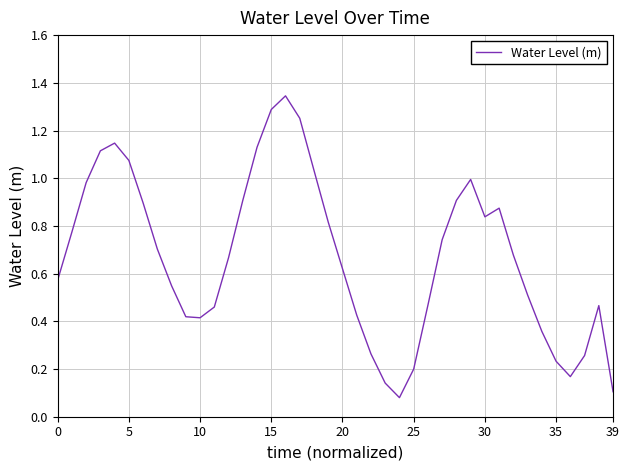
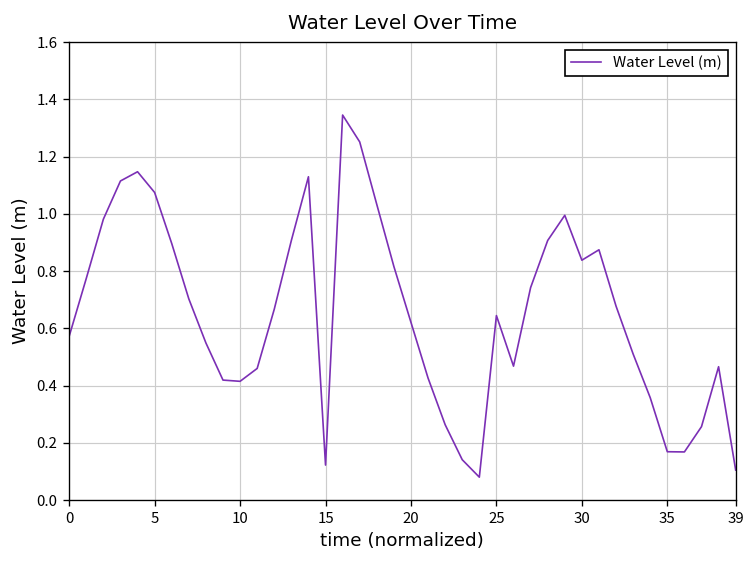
15: 1.29 -> 0.12
25: 0.20 -> 0.64
35: 0.23 -> 0.17
